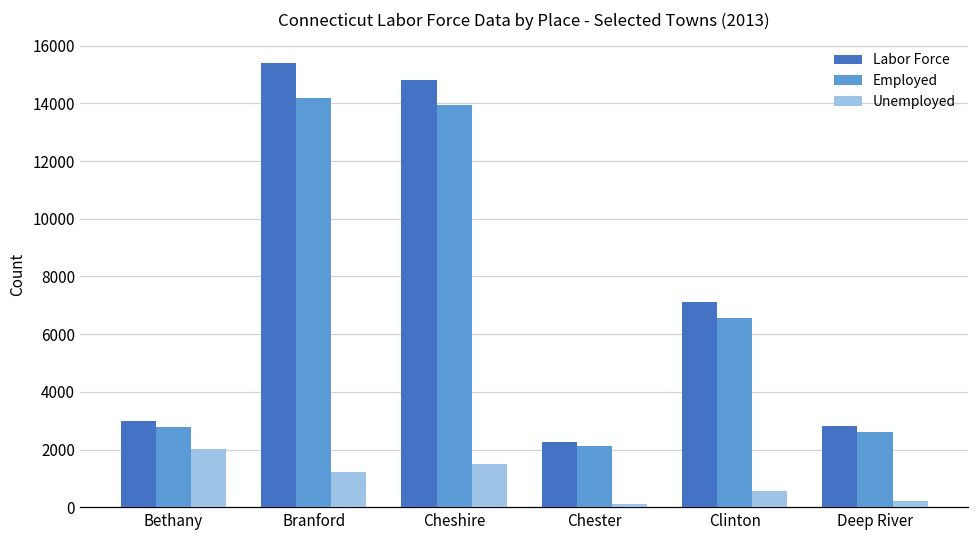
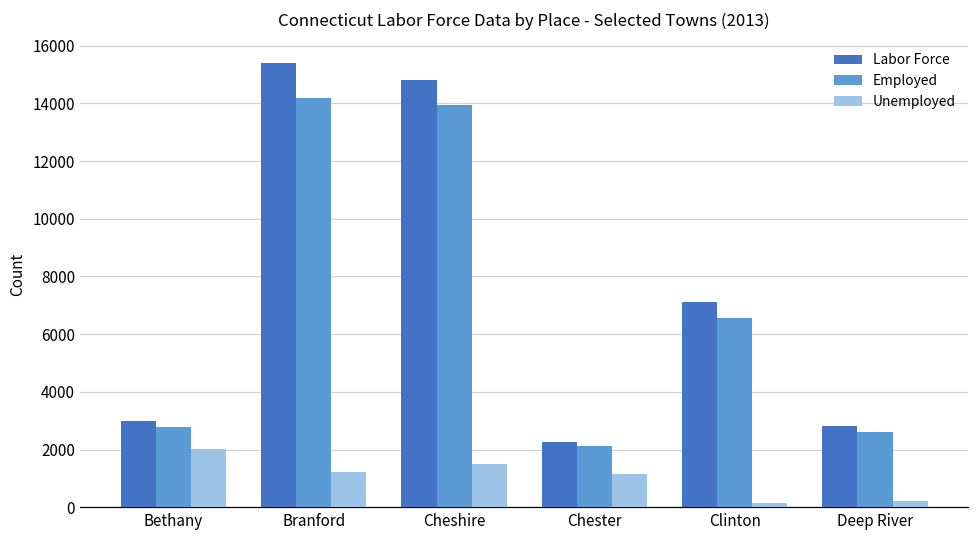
Unemployed, Chester: 100 -> 1200
Unemployed, Clinton: 500 -> 200
